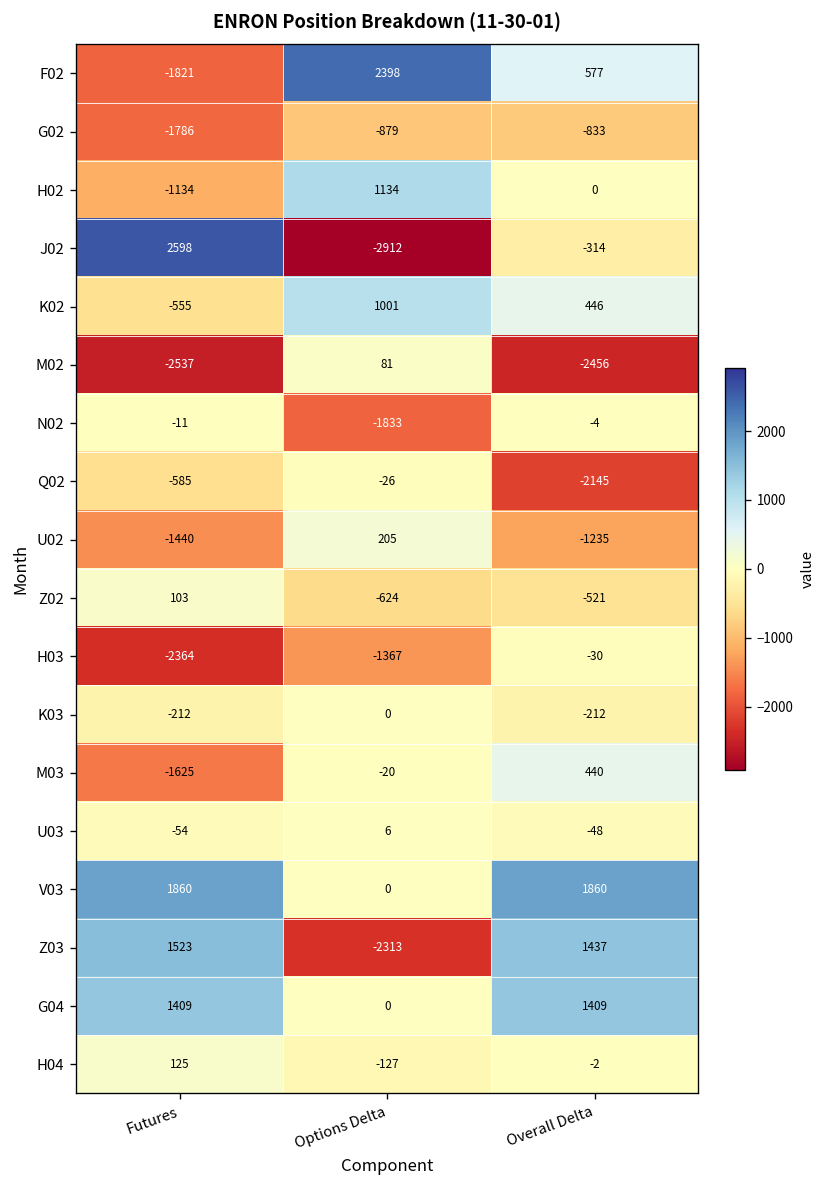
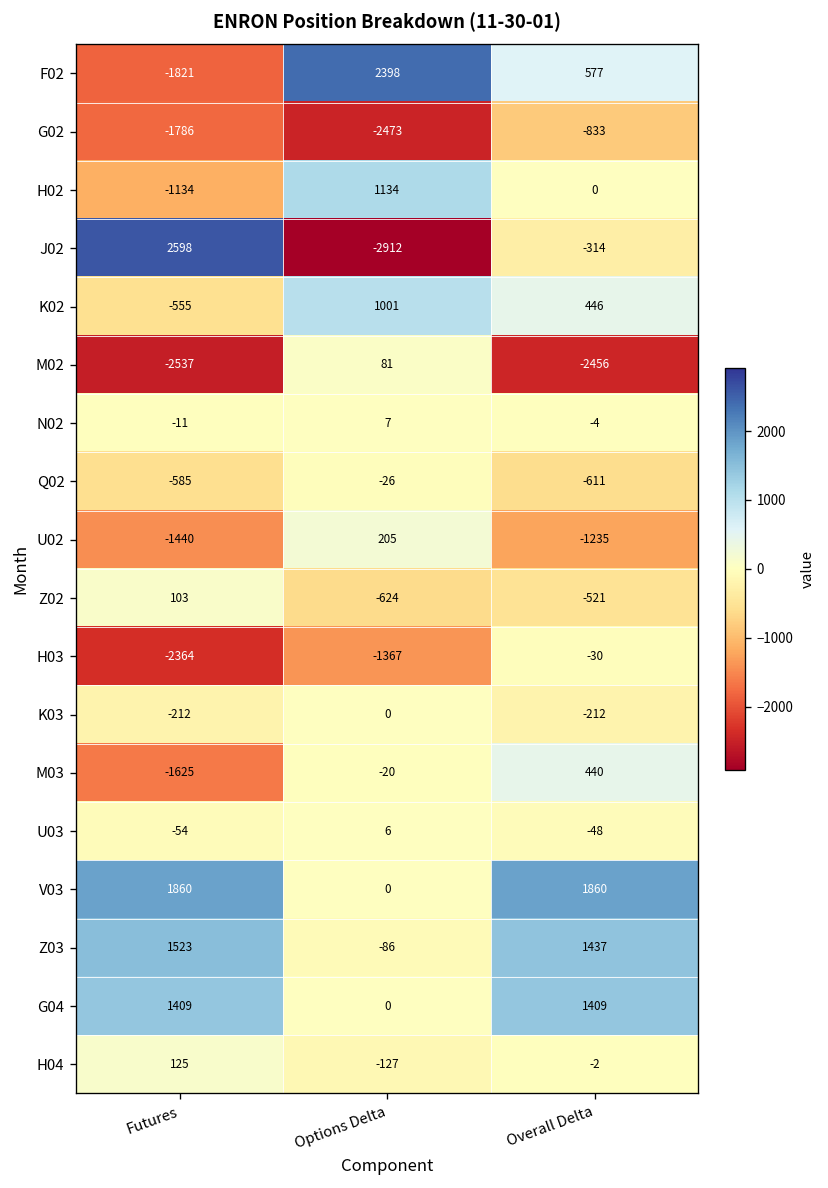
G02, Options Delta: -879 -> -2473
N02, Options Delta: -1833 -> 7
Q02, Overall Delta: -2145 -> -611
Z03, Options Delta: -2313 -> -86
